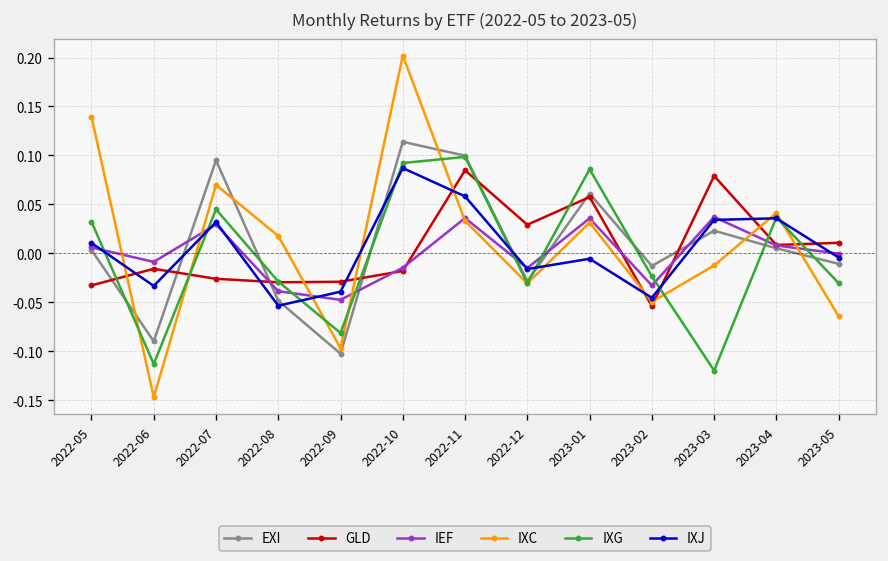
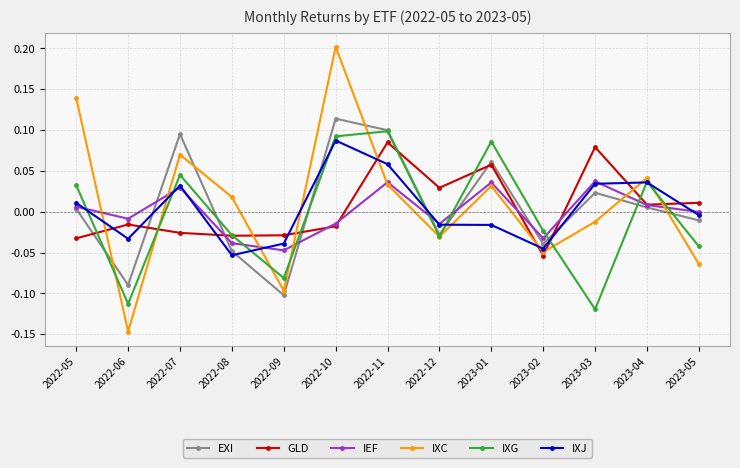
IXJ, 2023-01: -0.01 -> -0.02
EXI, 2023-02: -0.01 -> -0.04
IXG, 2023-05: -0.03 -> -0.04
